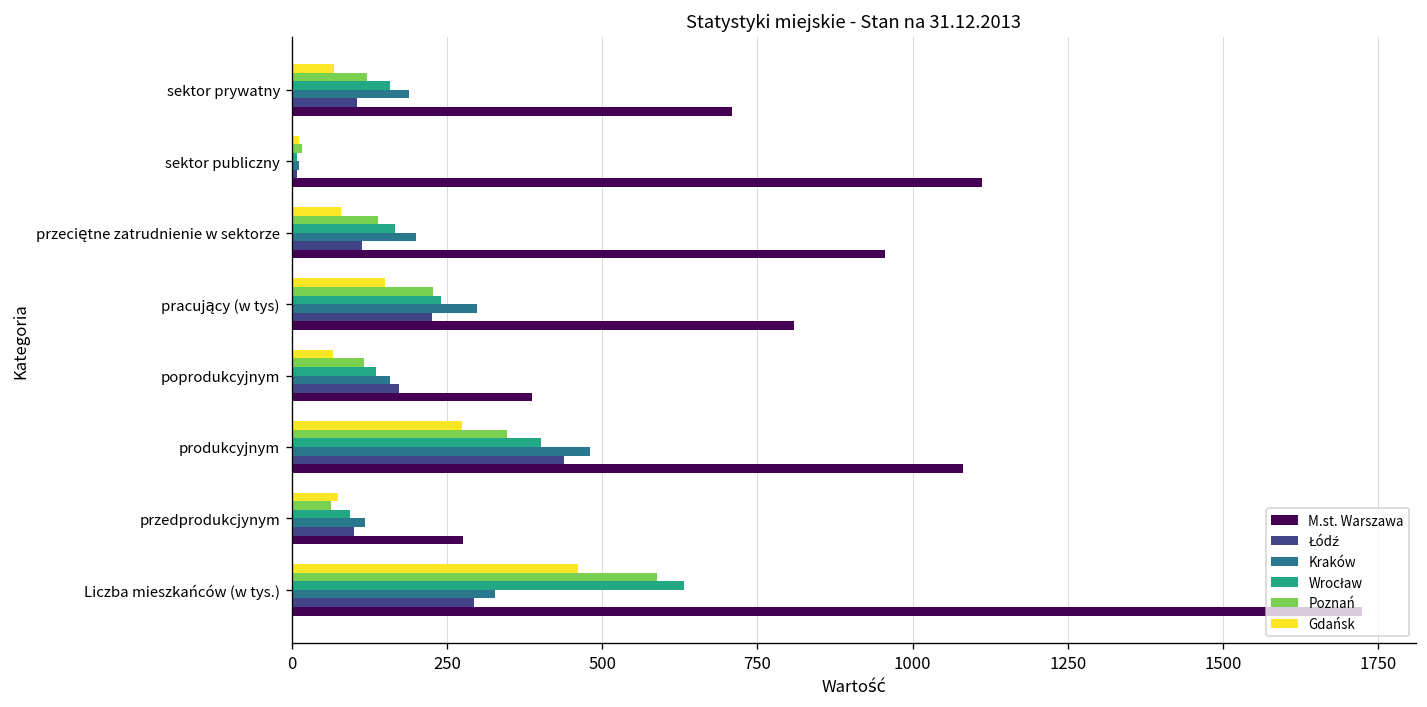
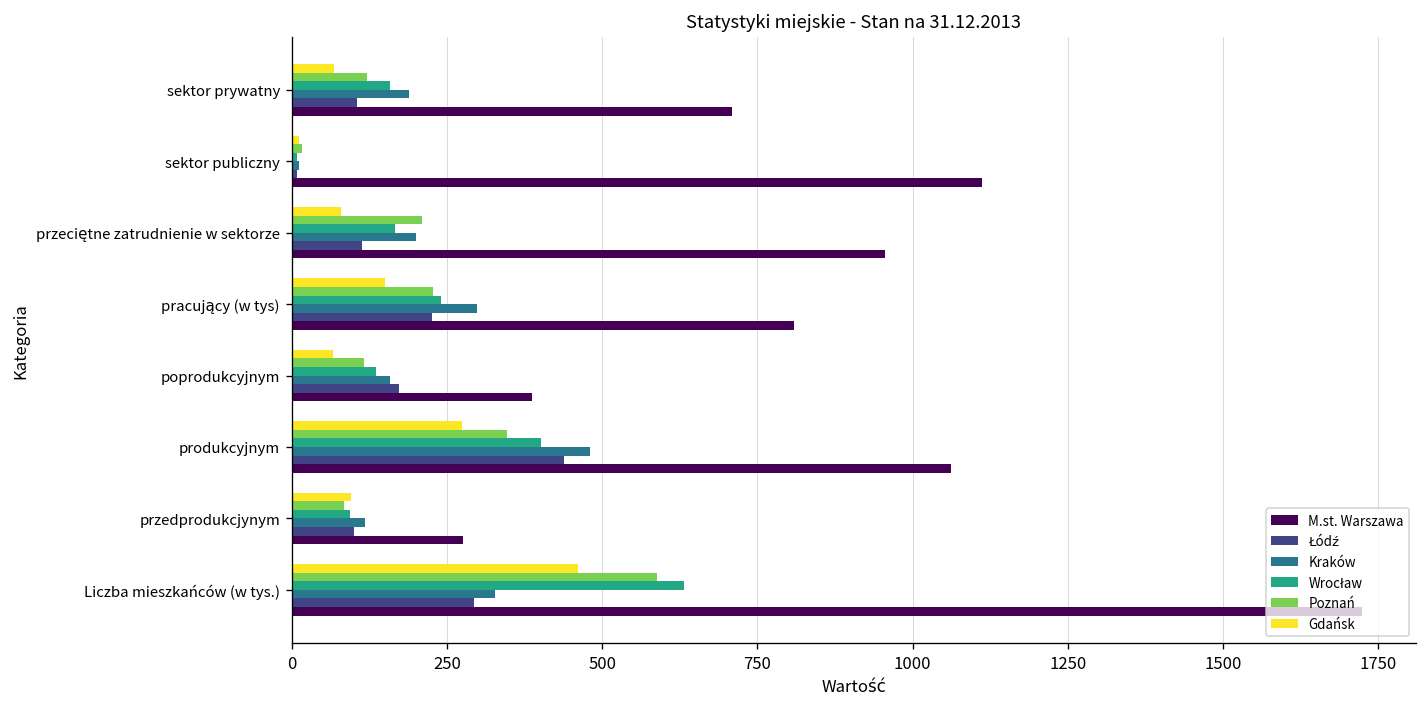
Poznań, przeciętne zatrudnienie w sektorze: 140 -> 210
M.st. Warszawa, produkcyjnym: 1080 -> 1060
Gdańsk, przedprodukcjynym: 70 -> 100
Poznań, przedprodukcjynym: 60 -> 90
